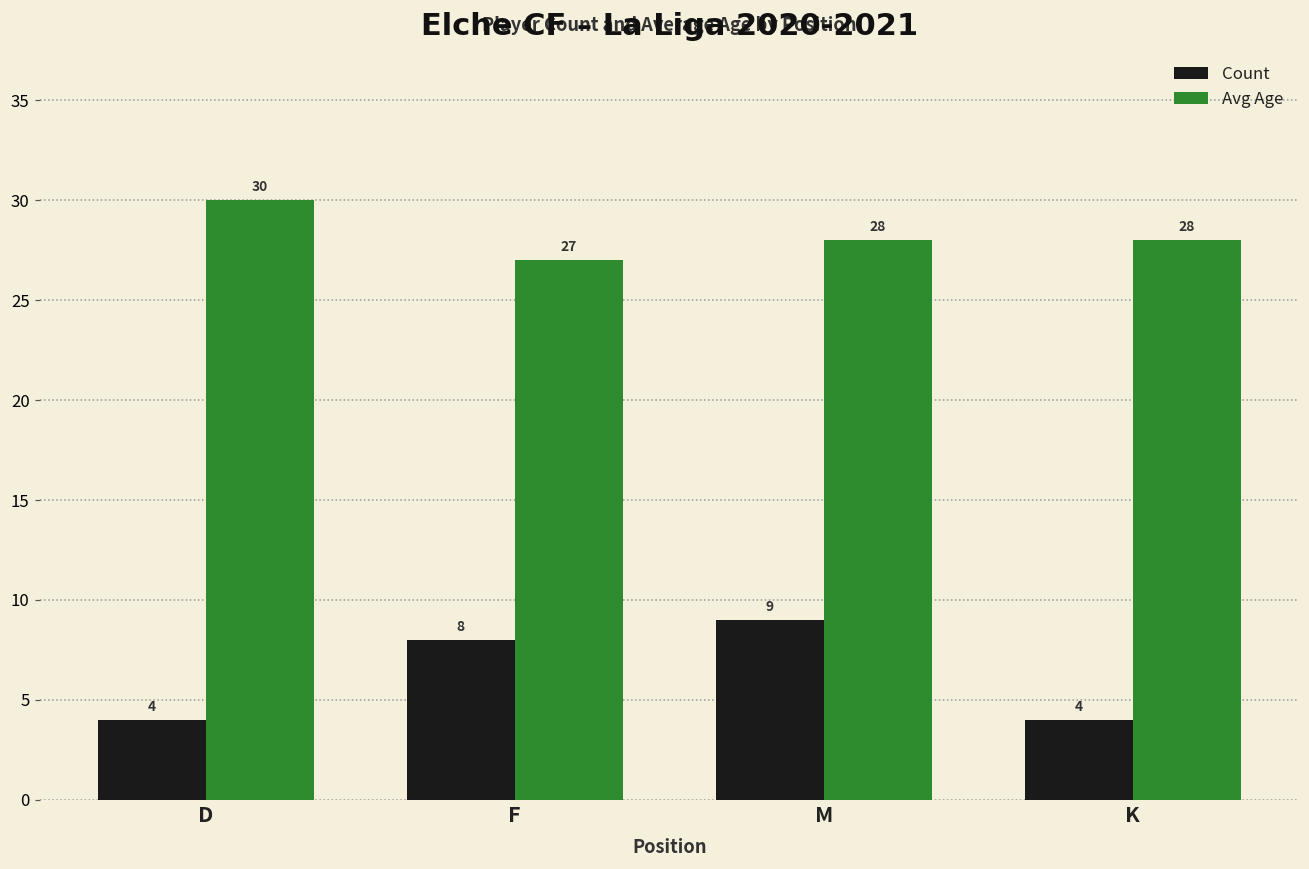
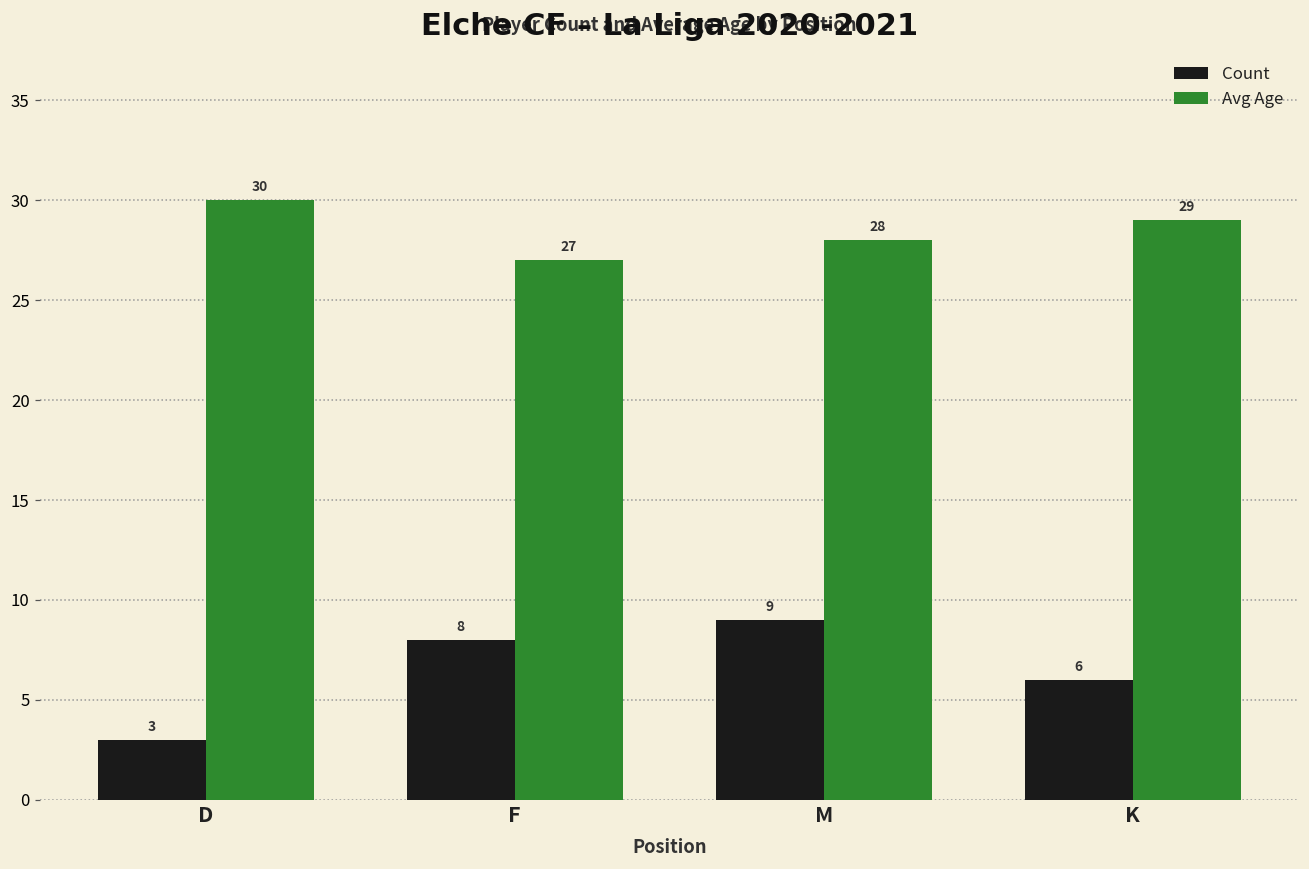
Count, D: 4 -> 3
Count, K: 4 -> 6
Avg Age, K: 28 -> 29
